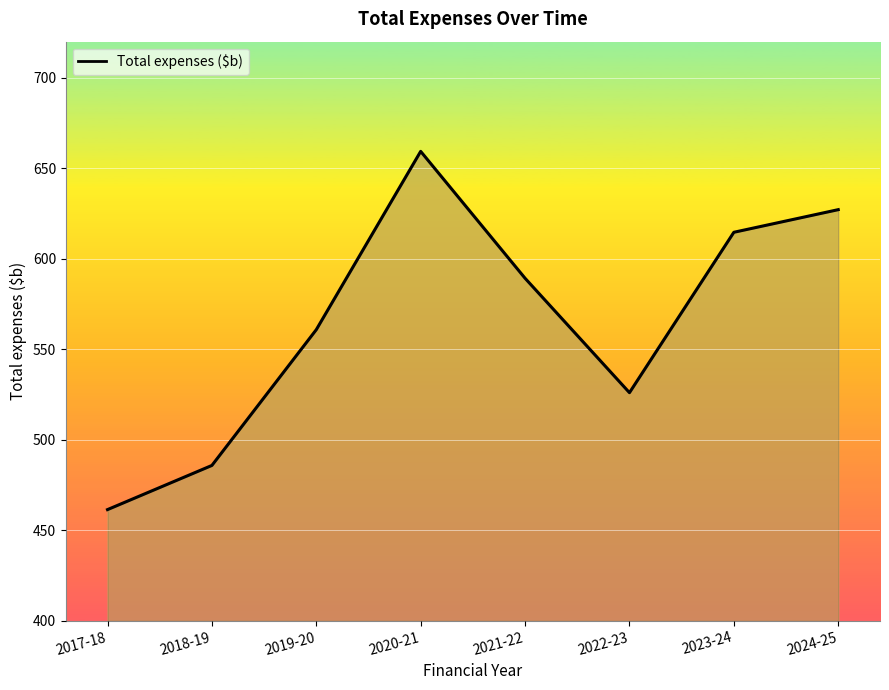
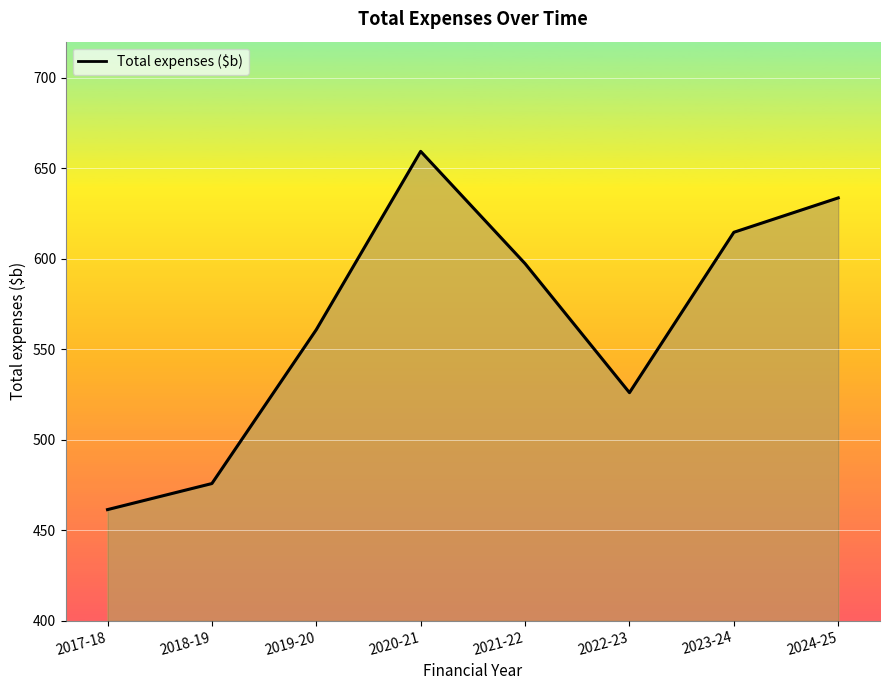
2018-19: 486 -> 476
2021-22: 589 -> 597
2024-25: 627 -> 634
